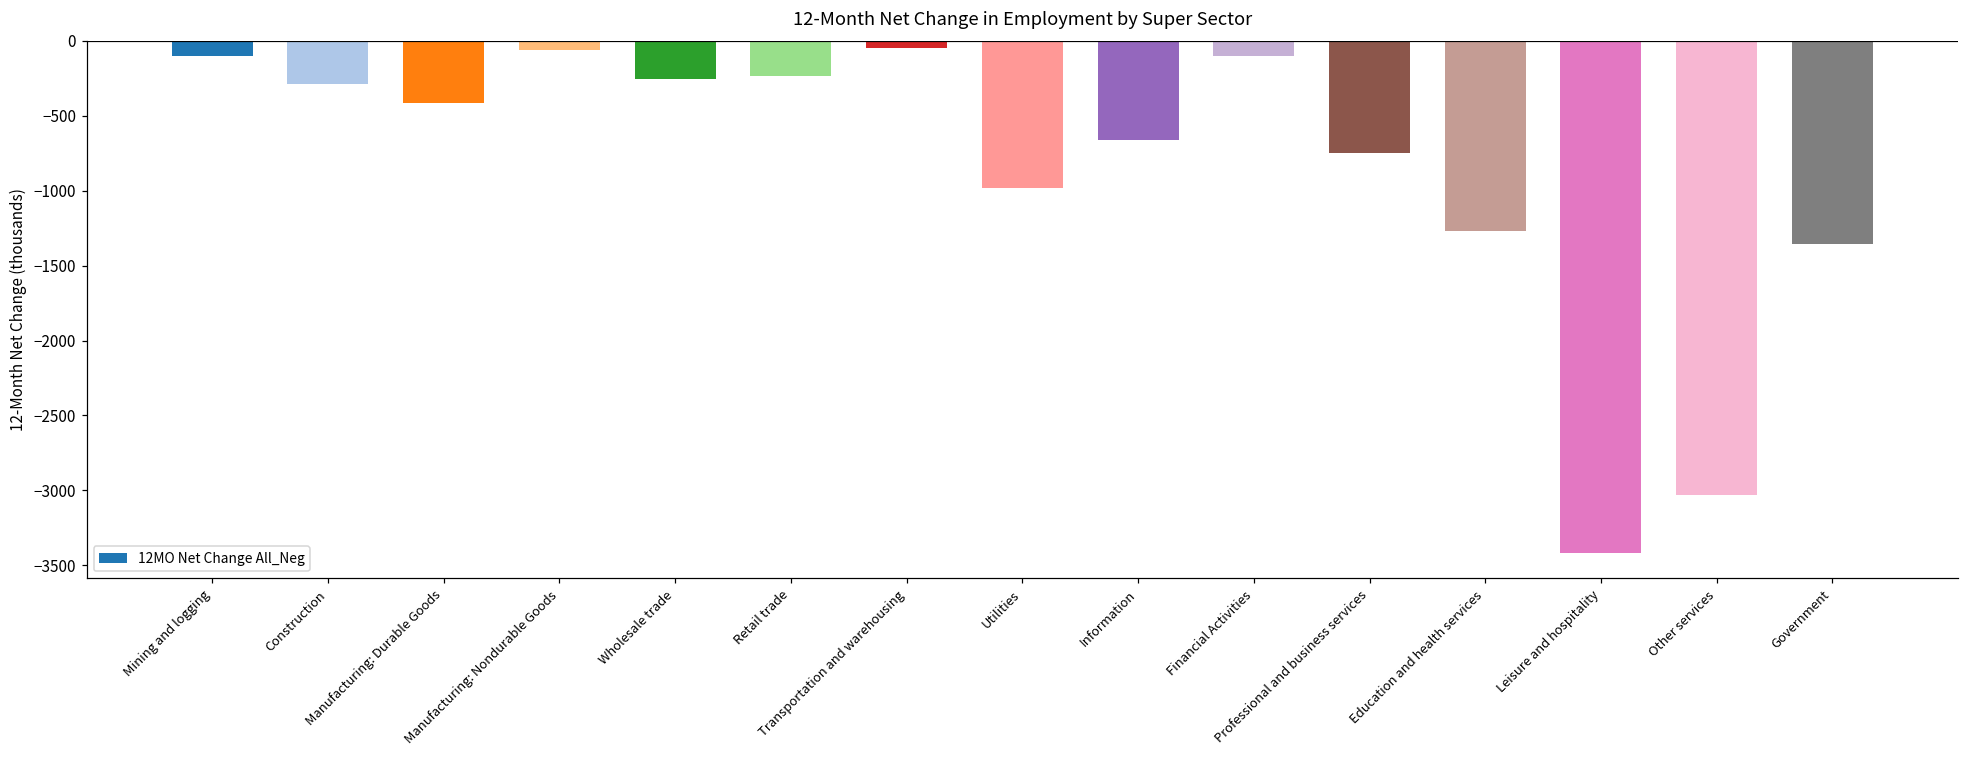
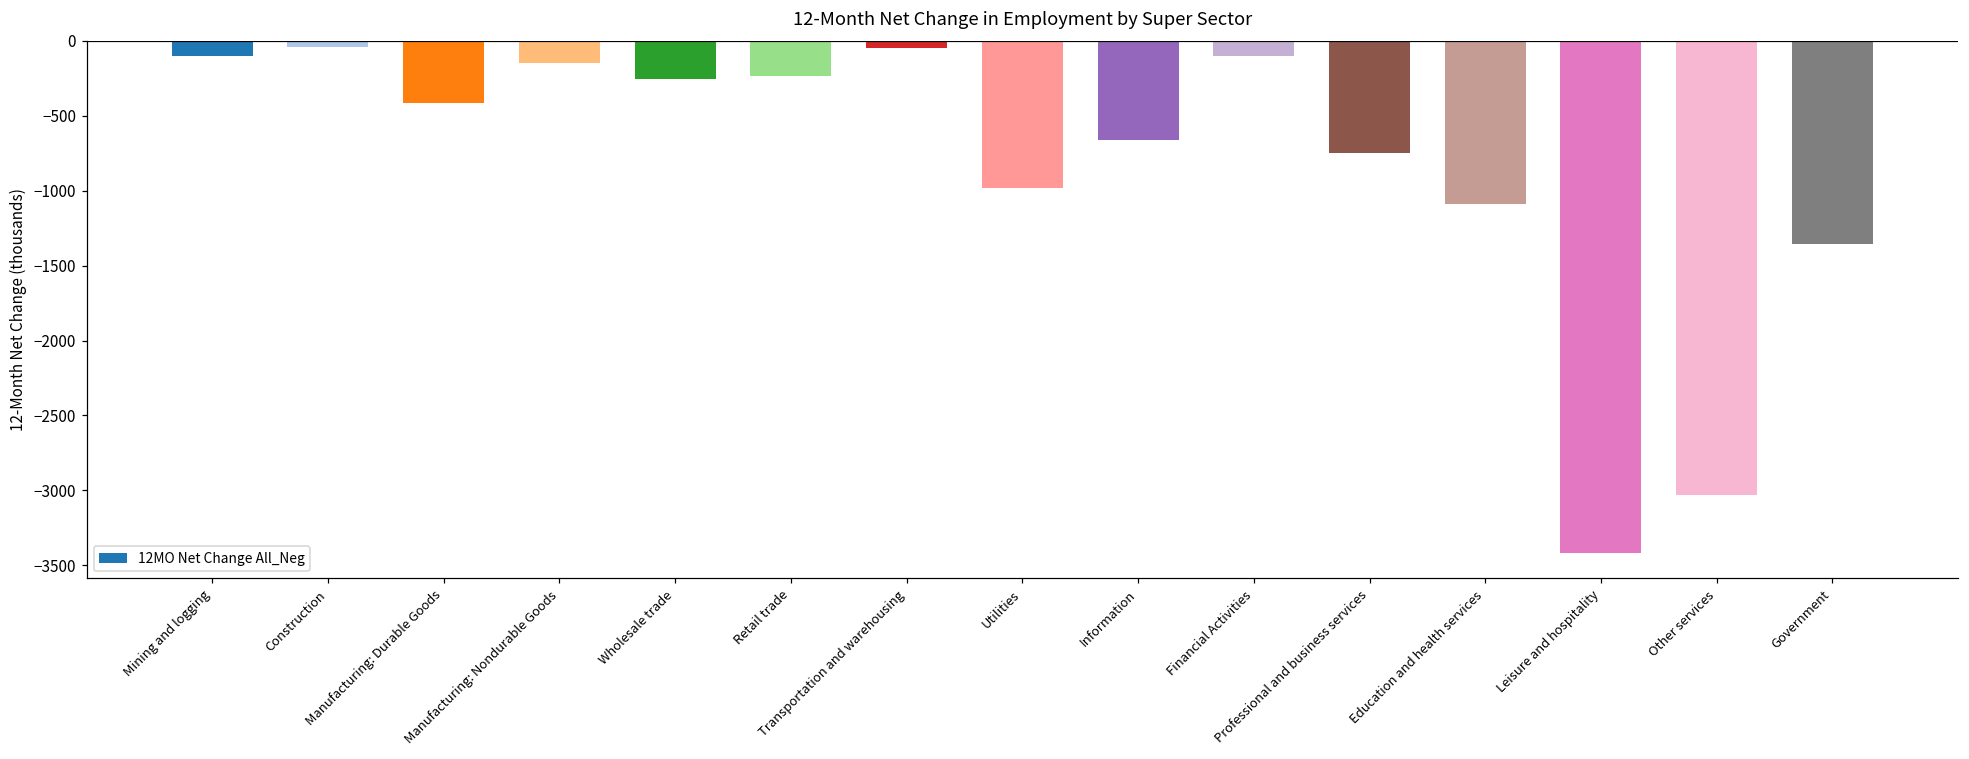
Construction: -290 -> -50
Manufacturing: Nondurable Goods: -60 -> -150
Education and health services: -1270 -> -1090
